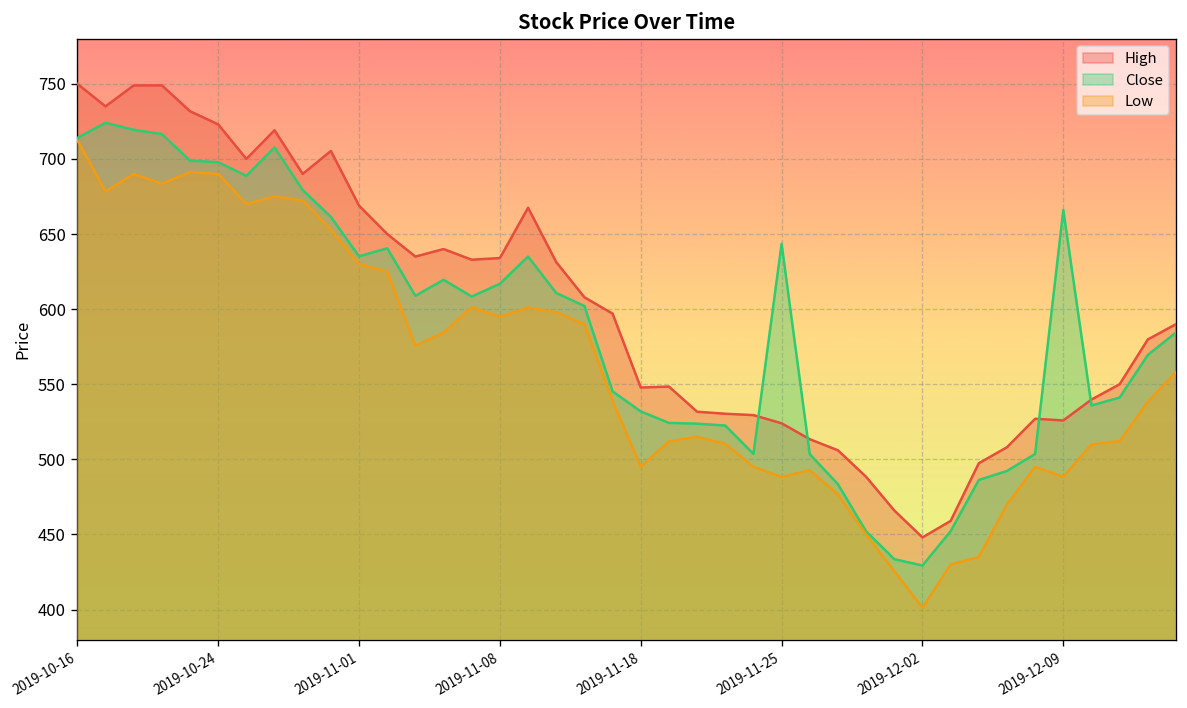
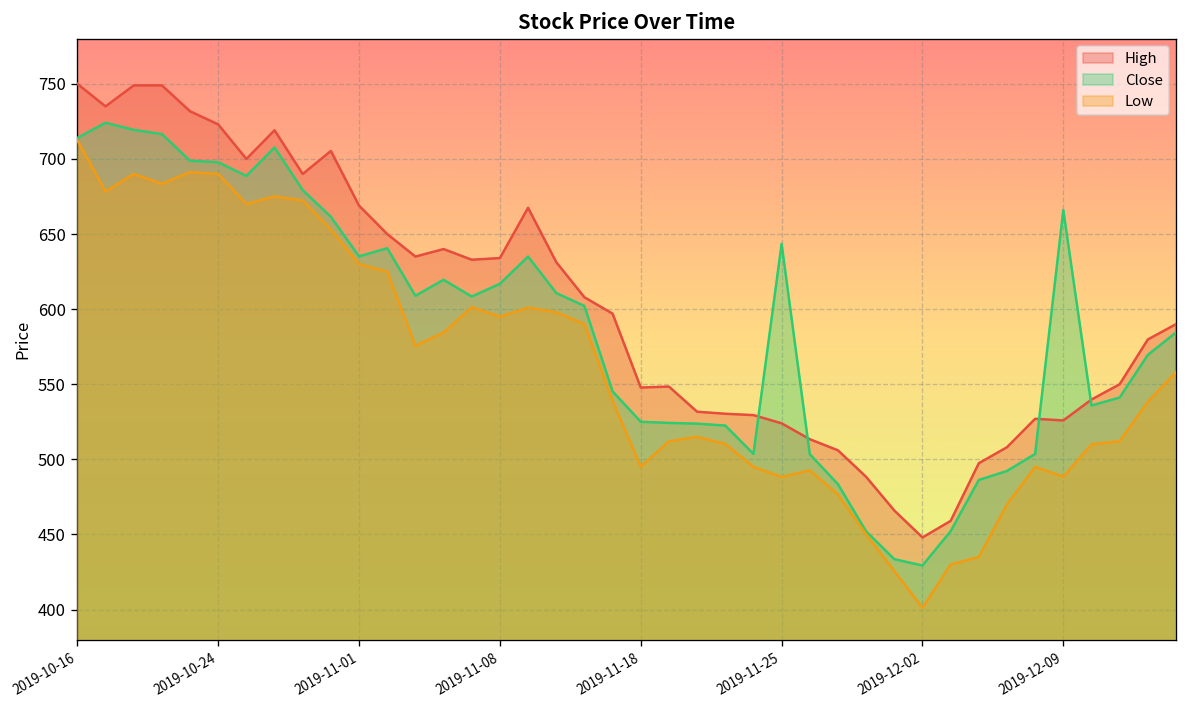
Close, 2019-11-18: 532 -> 525
